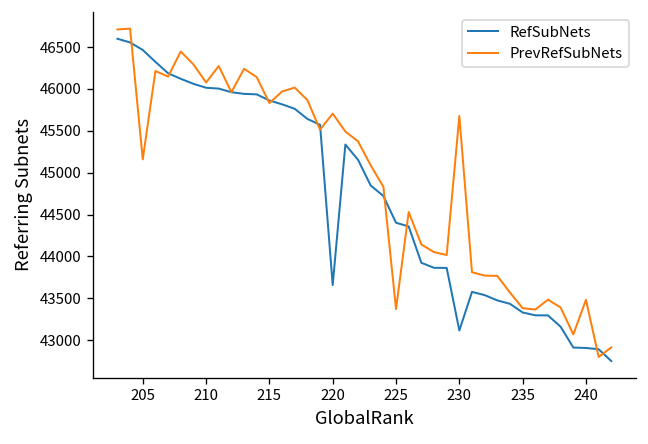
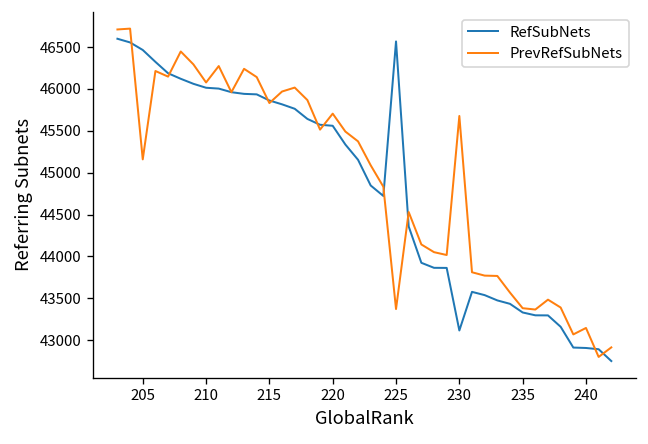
RefSubNets, 220: 43700 -> 45600
RefSubNets, 225: 44400 -> 46600
PrevRefSubNets, 240: 43500 -> 43100
